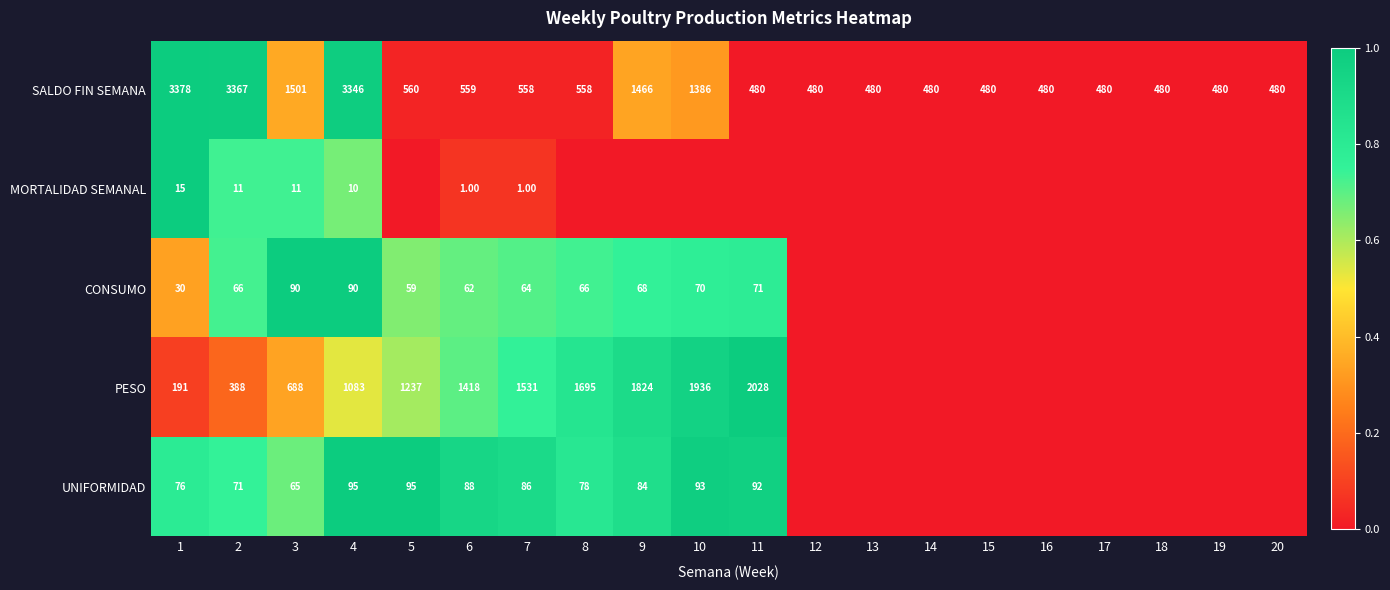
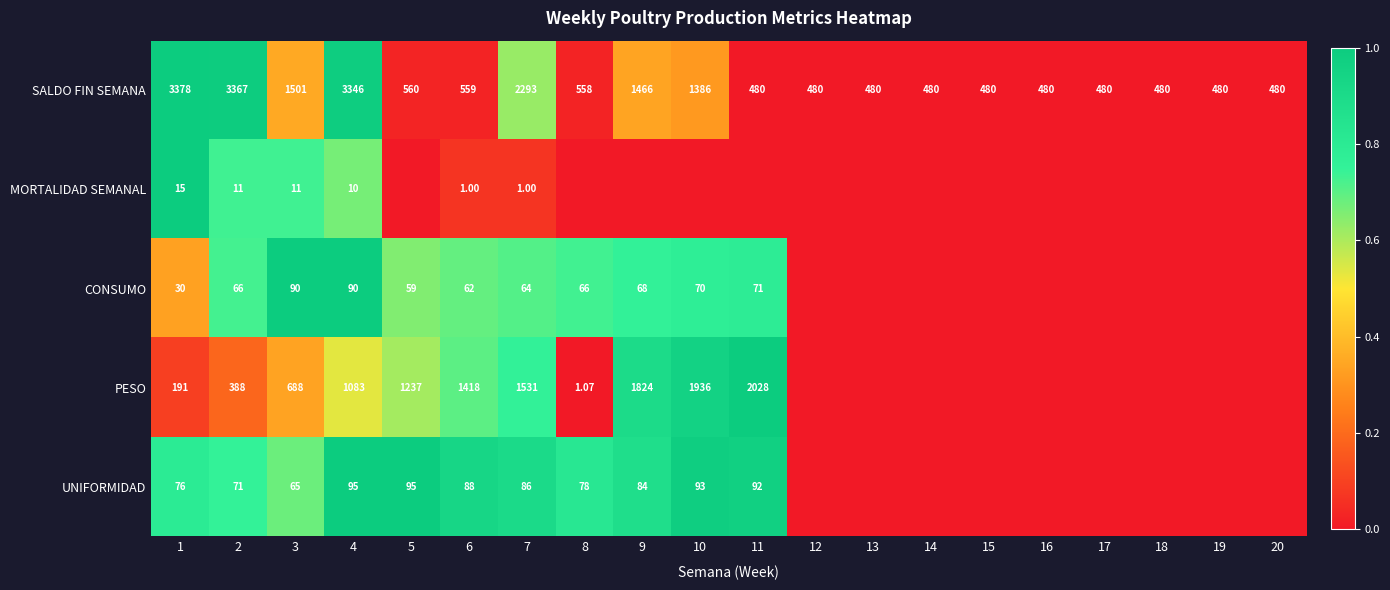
SALDO FIN SEMANA, 7: 558 -> 2293
PESO, 8: 1695 -> 1.07
